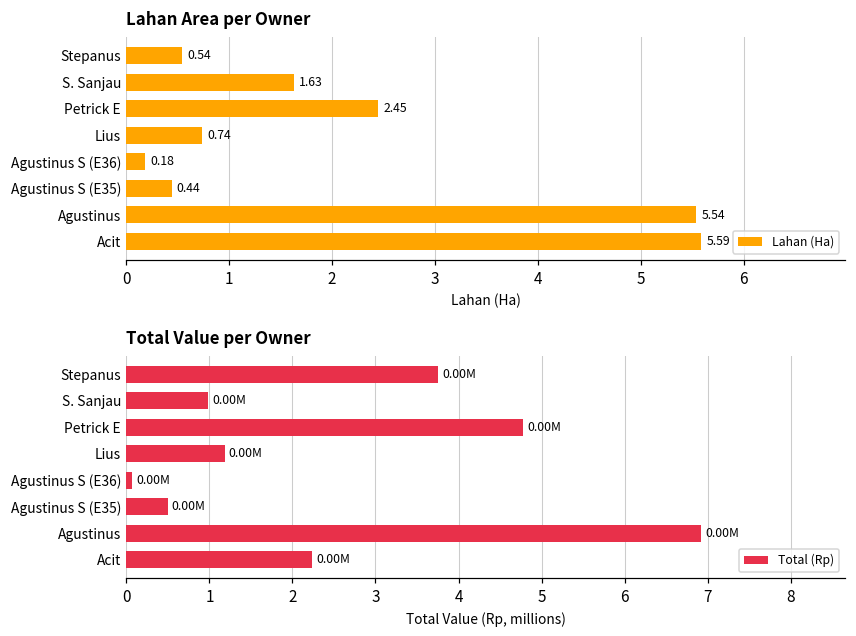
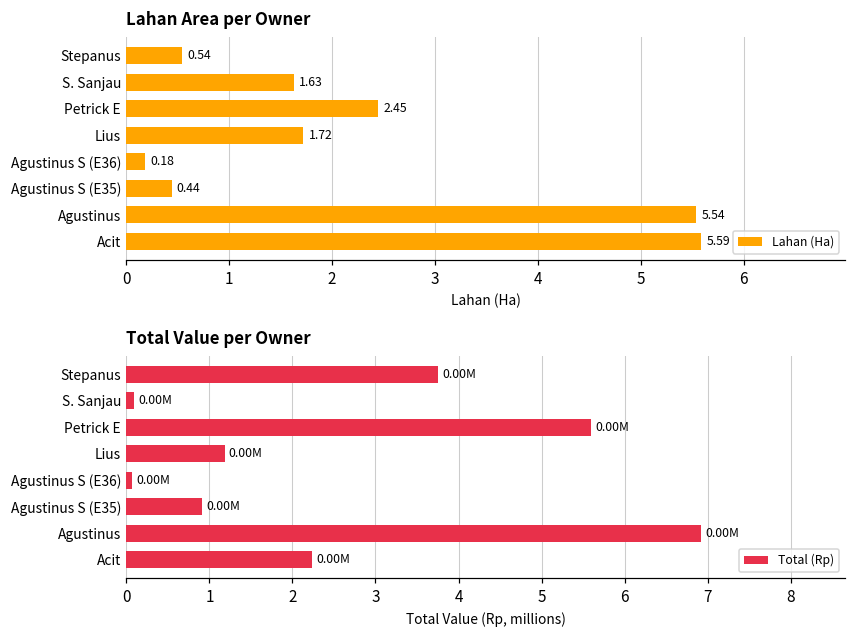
Lahan Area per Owner, Lius: 0.74 -> 1.72
Total Value per Owner, S. Sanjau: 1.0 -> 0.1
Total Value per Owner, Petrick E: 4.8 -> 5.6
Total Value per Owner, Agustinus S (E35): 0.5 -> 0.9
